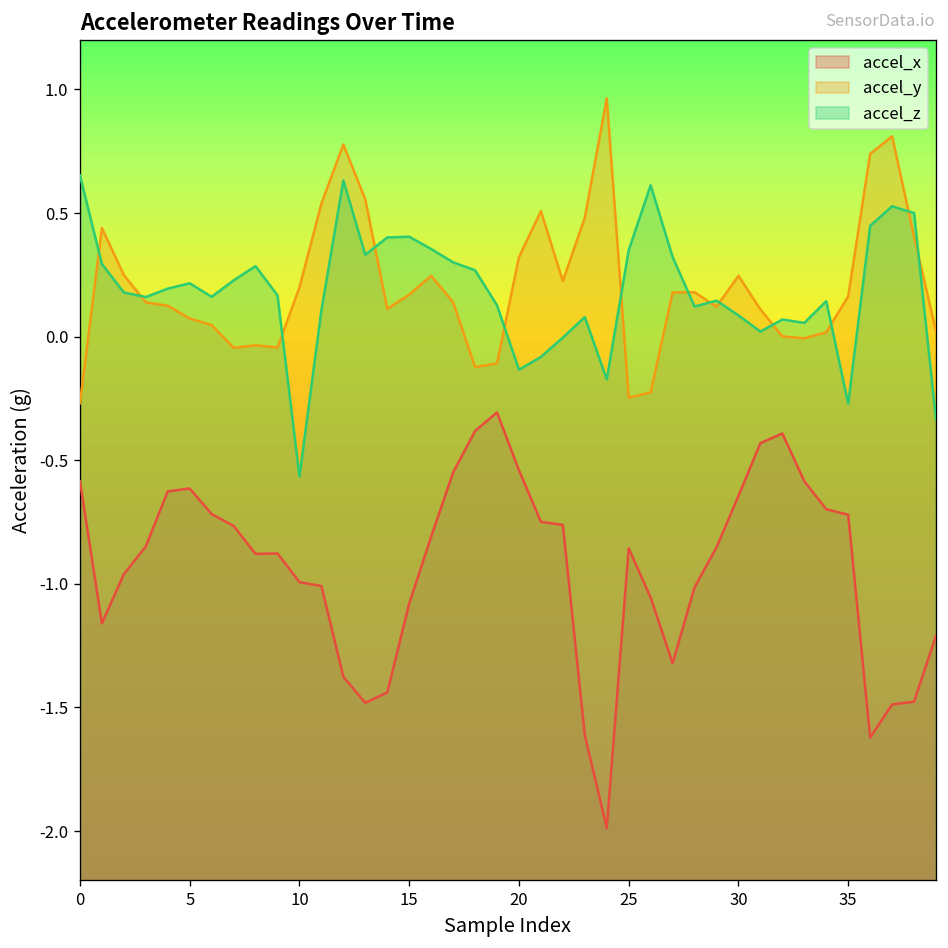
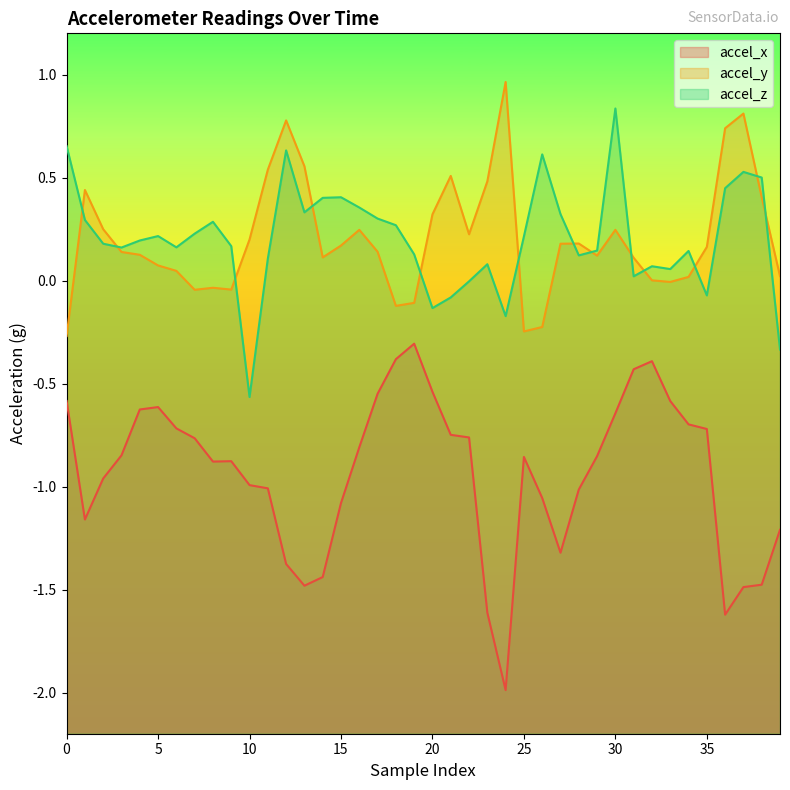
accel_z, 25: 0.35 -> 0.21
accel_z, 30: 0.09 -> 0.84
accel_z, 35: -0.27 -> -0.07
